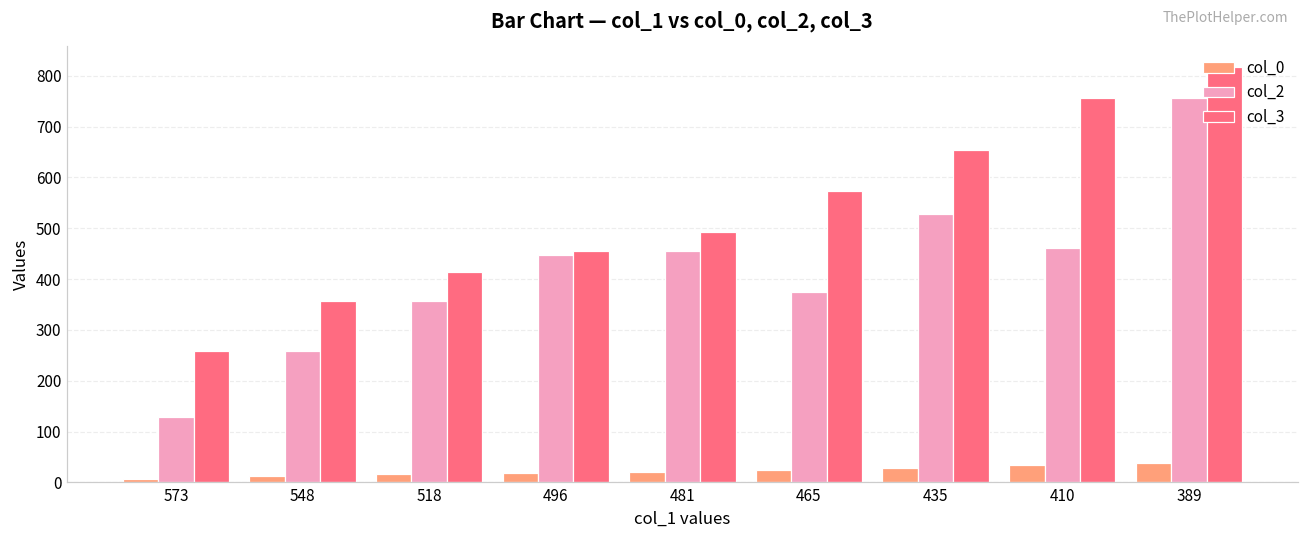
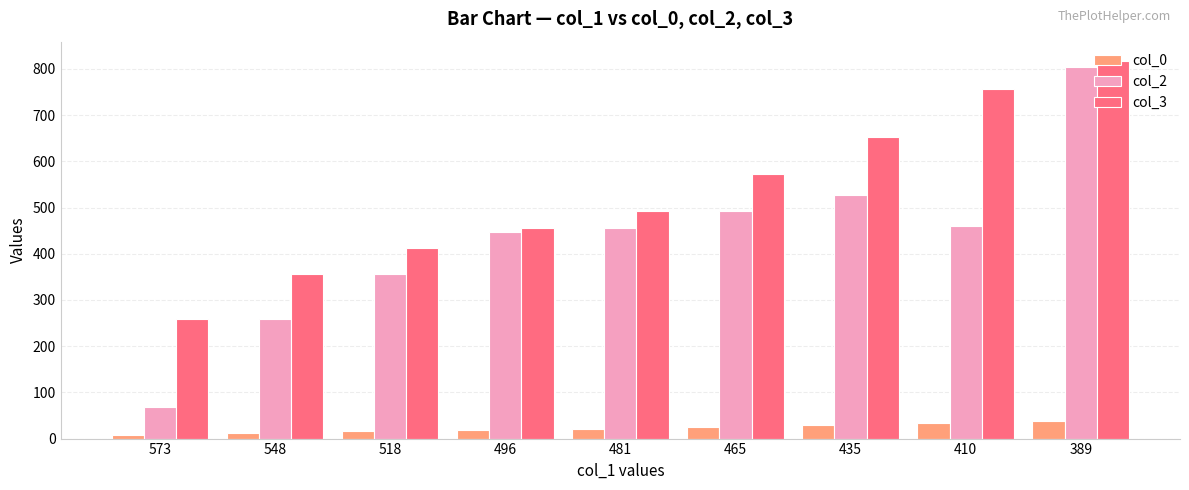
col_2, 573: 130 -> 70
col_2, 465: 370 -> 490
col_2, 389: 760 -> 800
